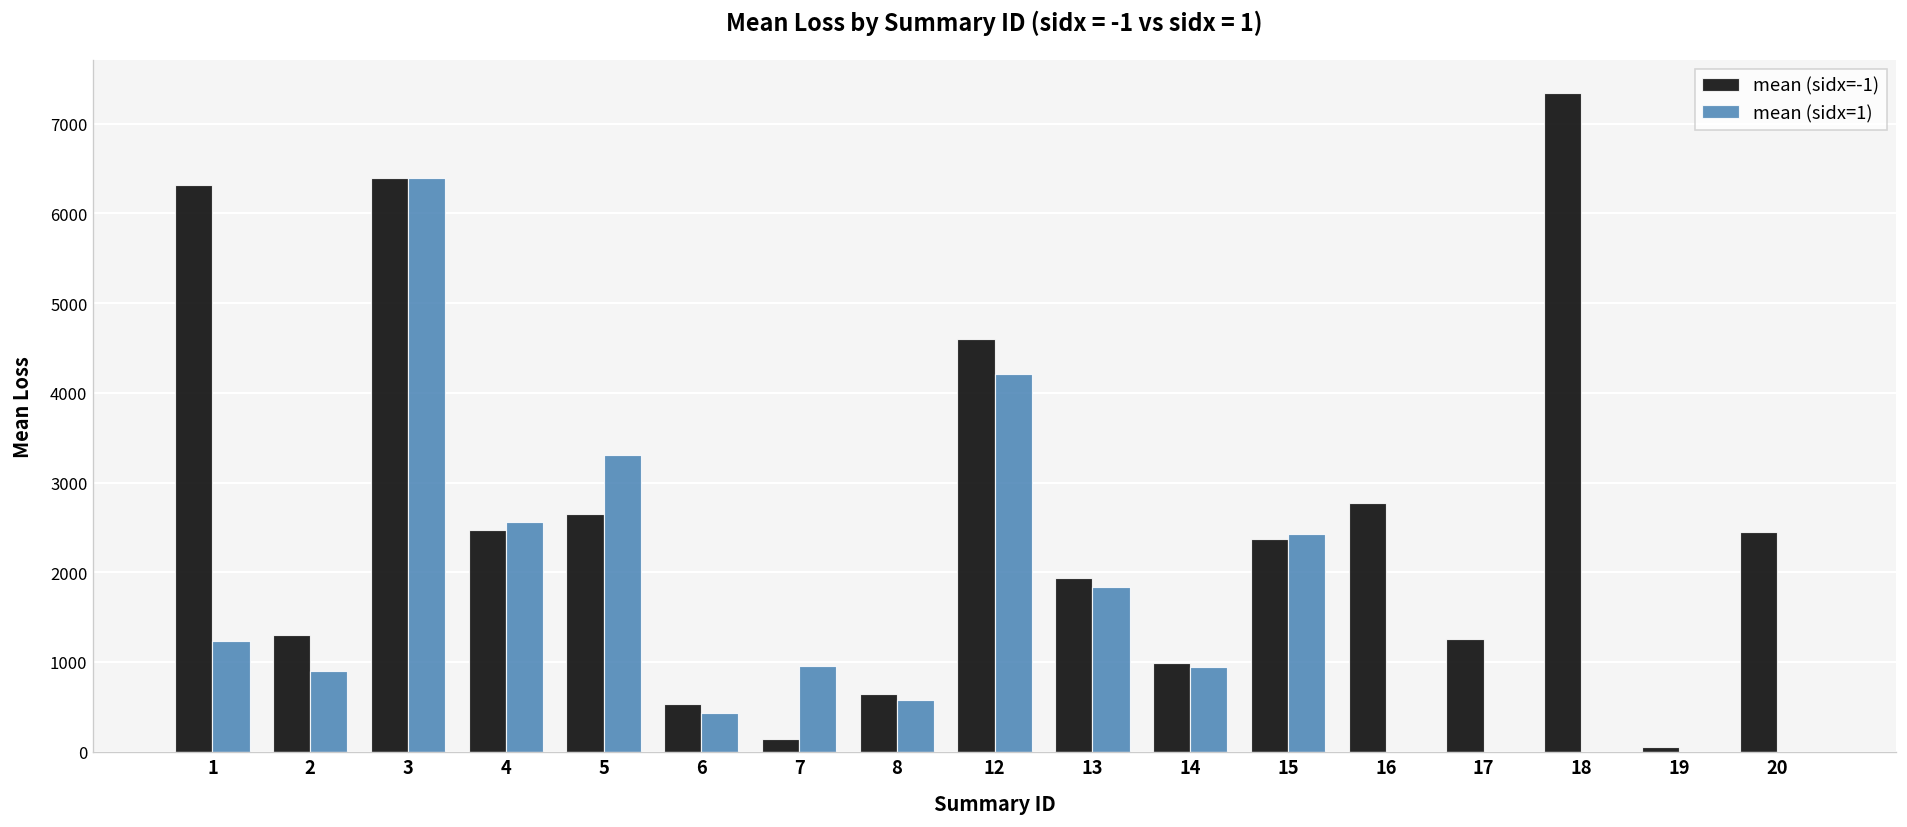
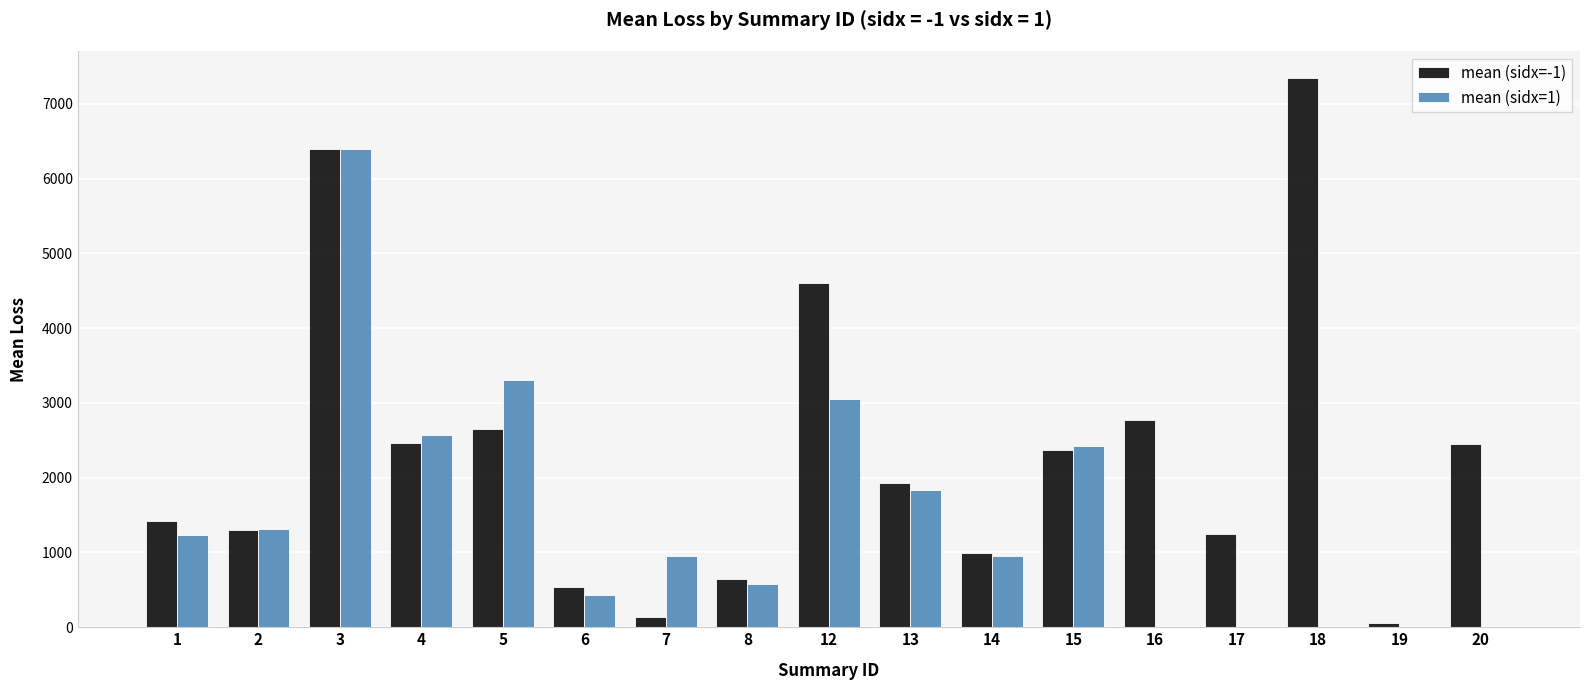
mean (sidx=-1), 1: 6300 -> 1400
mean (sidx=1), 2: 900 -> 1300
mean (sidx=1), 12: 4200 -> 3100
